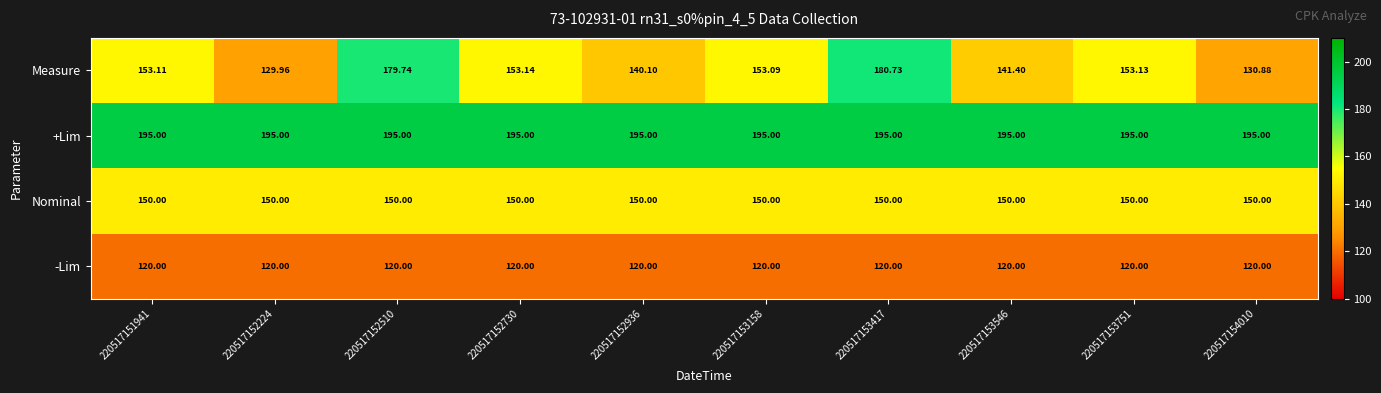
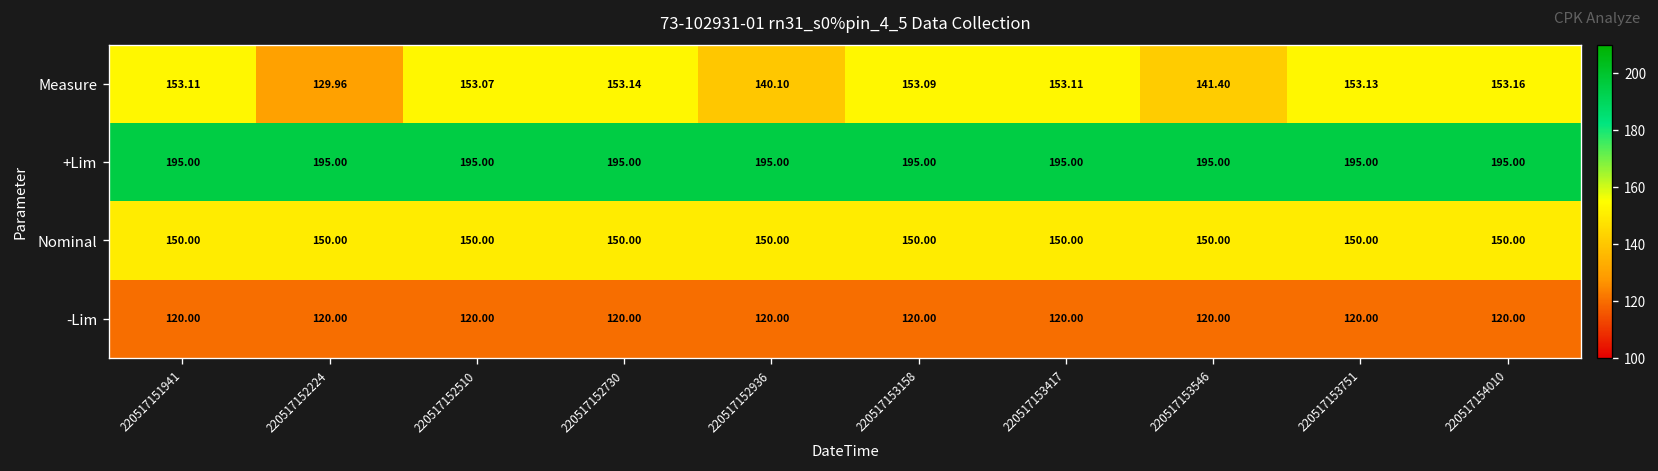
Measure, 220517152510: 179.74 -> 153.07
Measure, 220517153417: 180.73 -> 153.11
Measure, 220517154010: 130.88 -> 153.16
